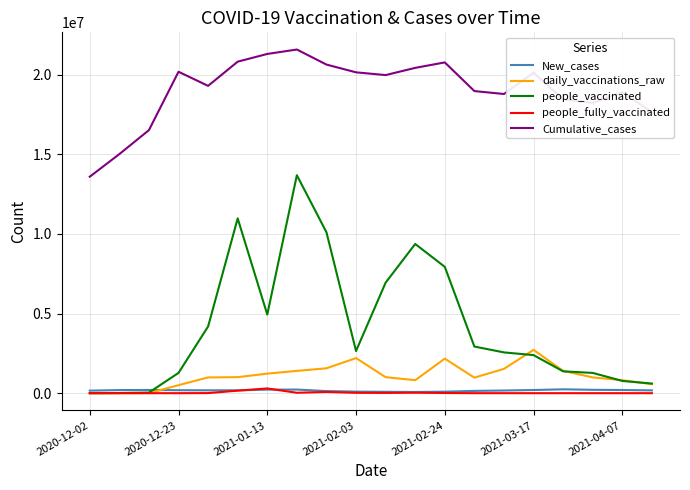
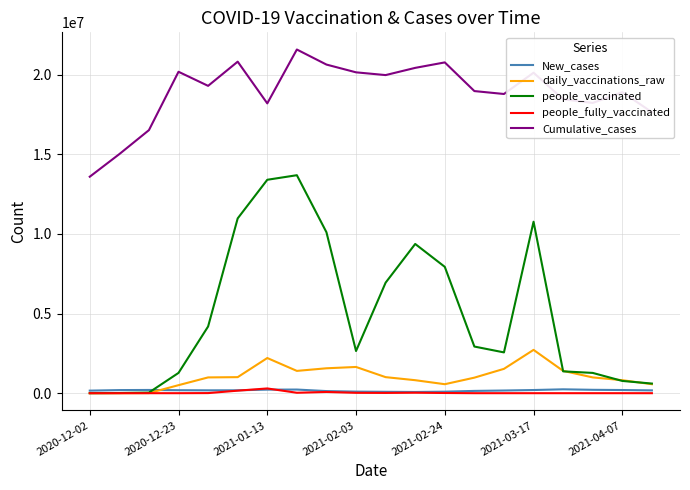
daily_vaccinations_raw, 2021-01-13: 1200000 -> 2200000
people_vaccinated, 2021-01-13: 4900000 -> 13400000
Cumulative_cases, 2021-01-13: 21300000 -> 18200000
daily_vaccinations_raw, 2021-02-03: 2200000 -> 1600000
daily_vaccinations_raw, 2021-02-24: 2200000 -> 600000
people_vaccinated, 2021-03-17: 2400000 -> 10800000
